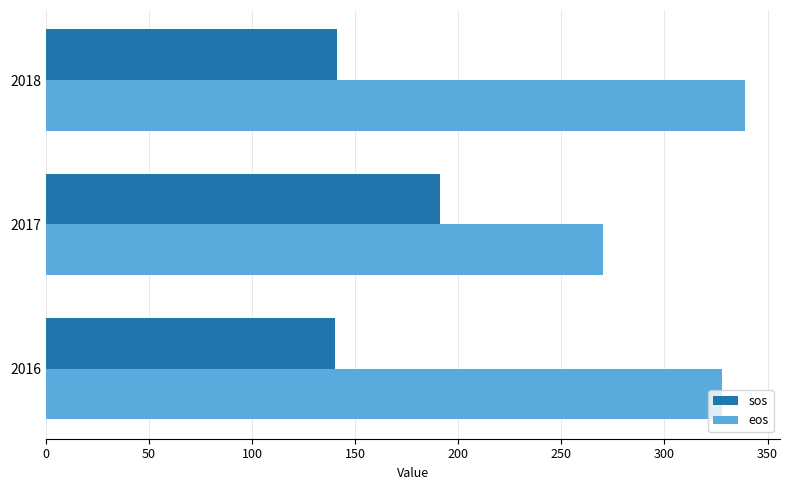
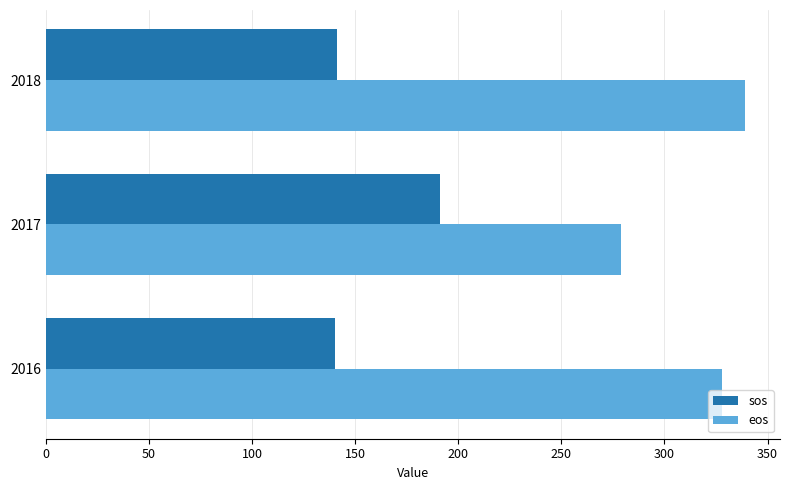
eos, 2017: 270 -> 279
